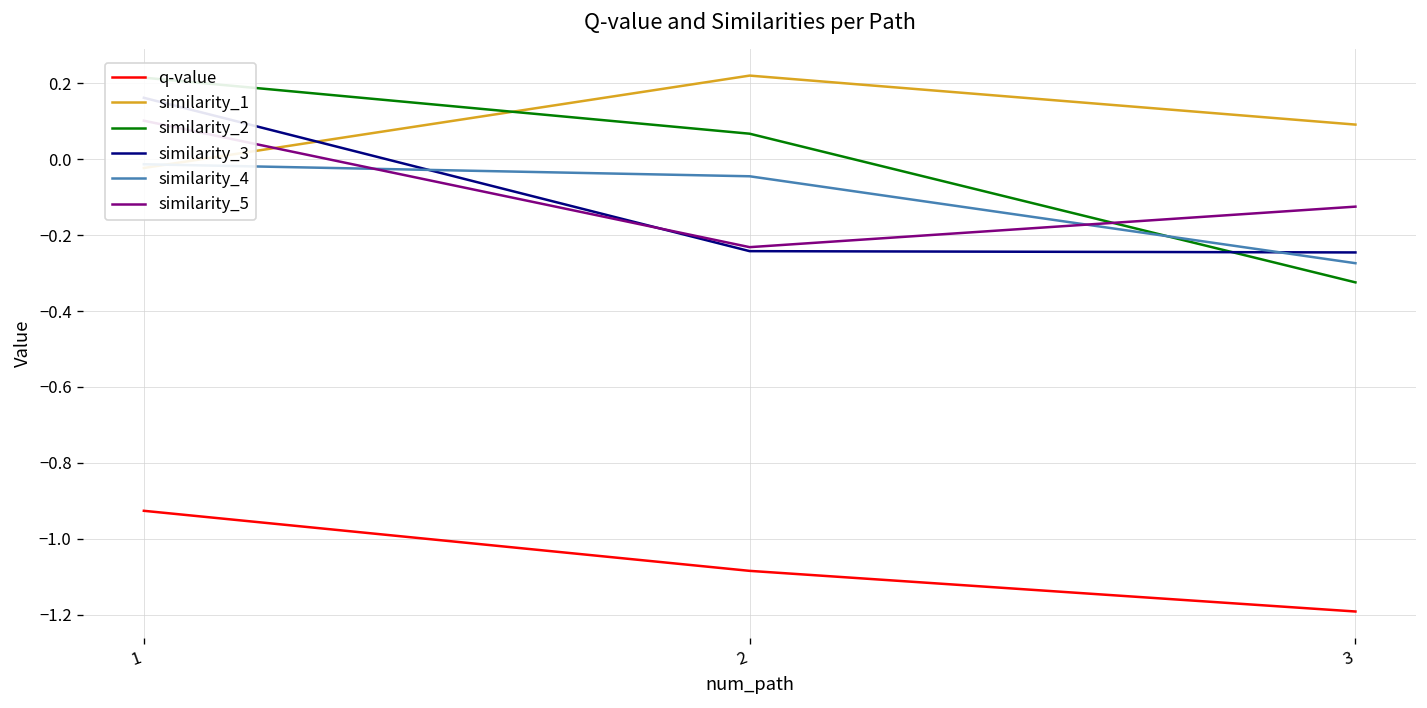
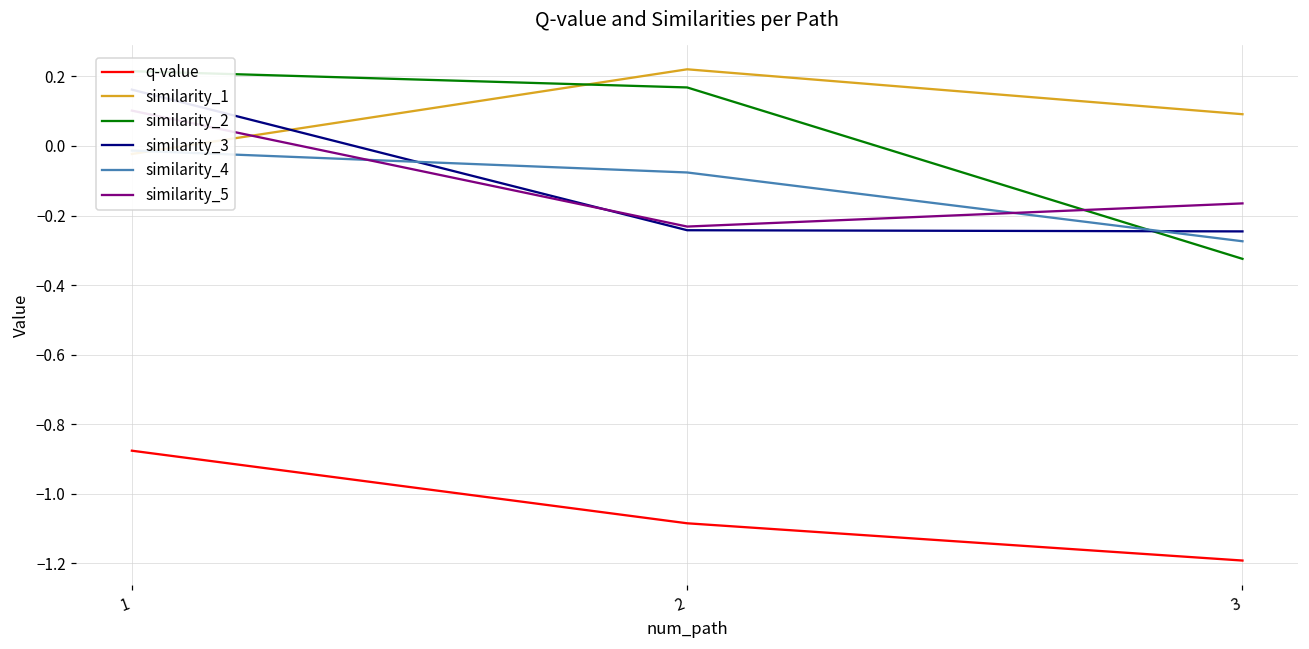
q-value, 1: -0.93 -> -0.88
similarity_2, 2: 0.07 -> 0.17
similarity_4, 2: -0.04 -> -0.08
similarity_5, 3: -0.12 -> -0.17
